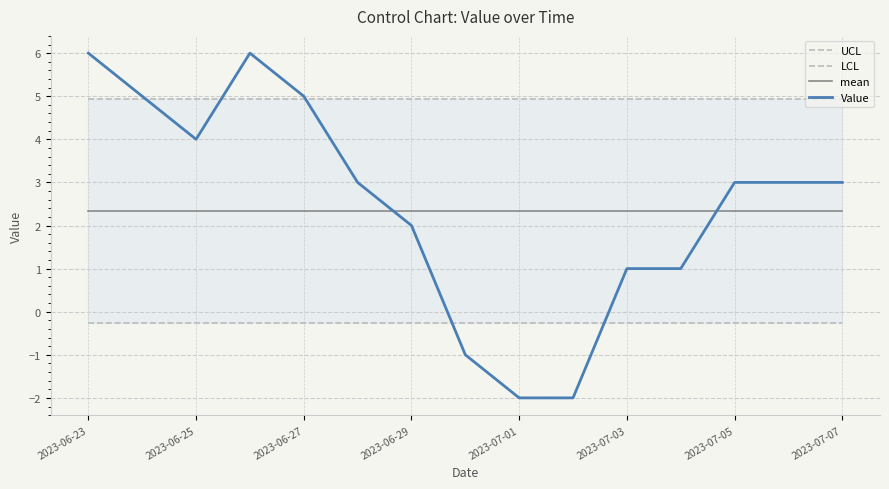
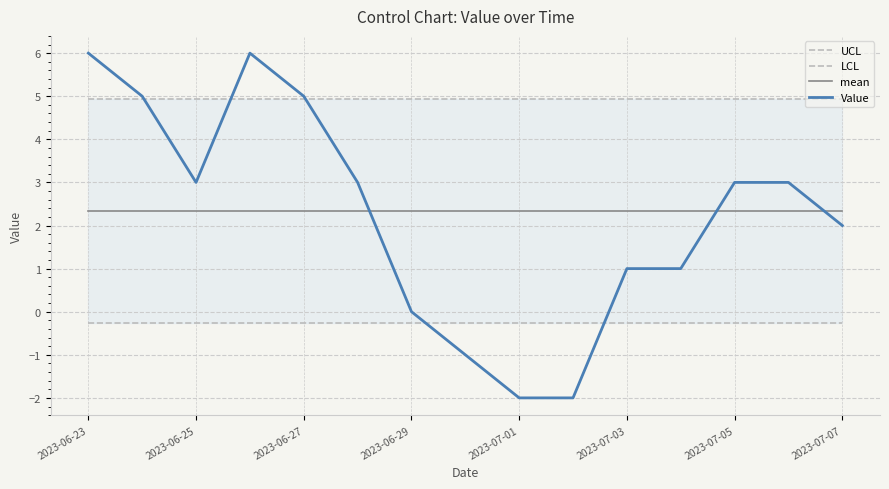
Value, 2023-06-25: 4 -> 3
Value, 2023-06-29: 2 -> 0
Value, 2023-07-07: 3 -> 2
